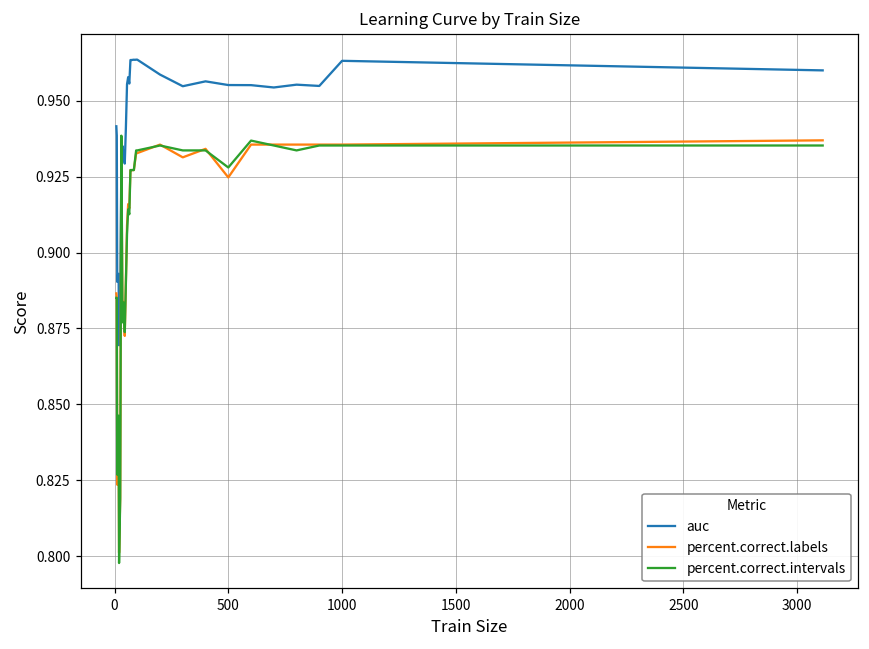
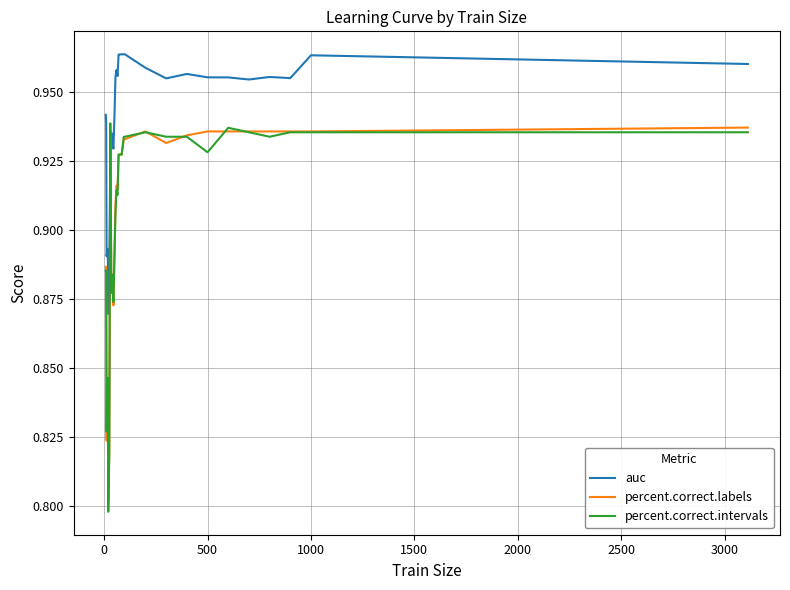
percent.correct.labels, 500: 0.925 -> 0.936
